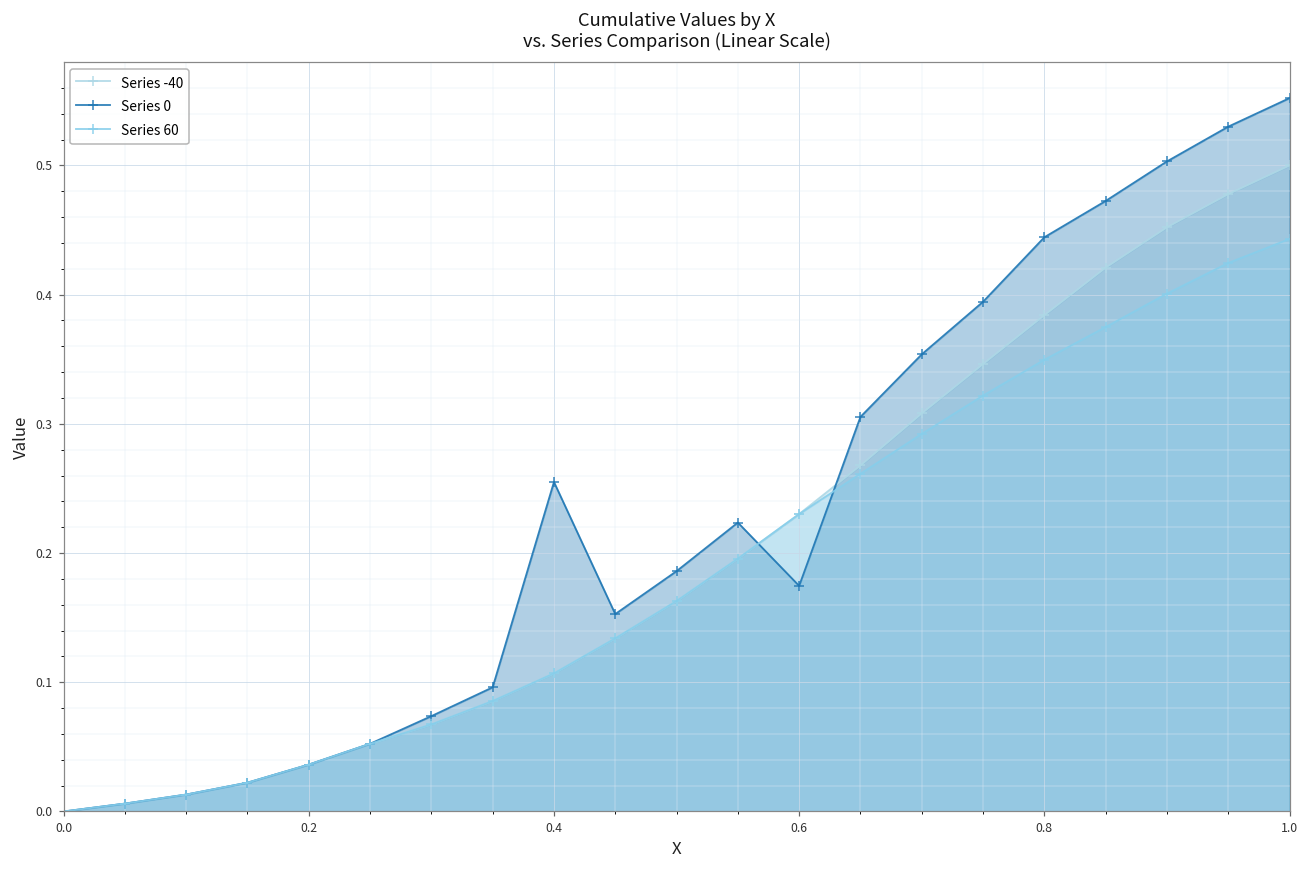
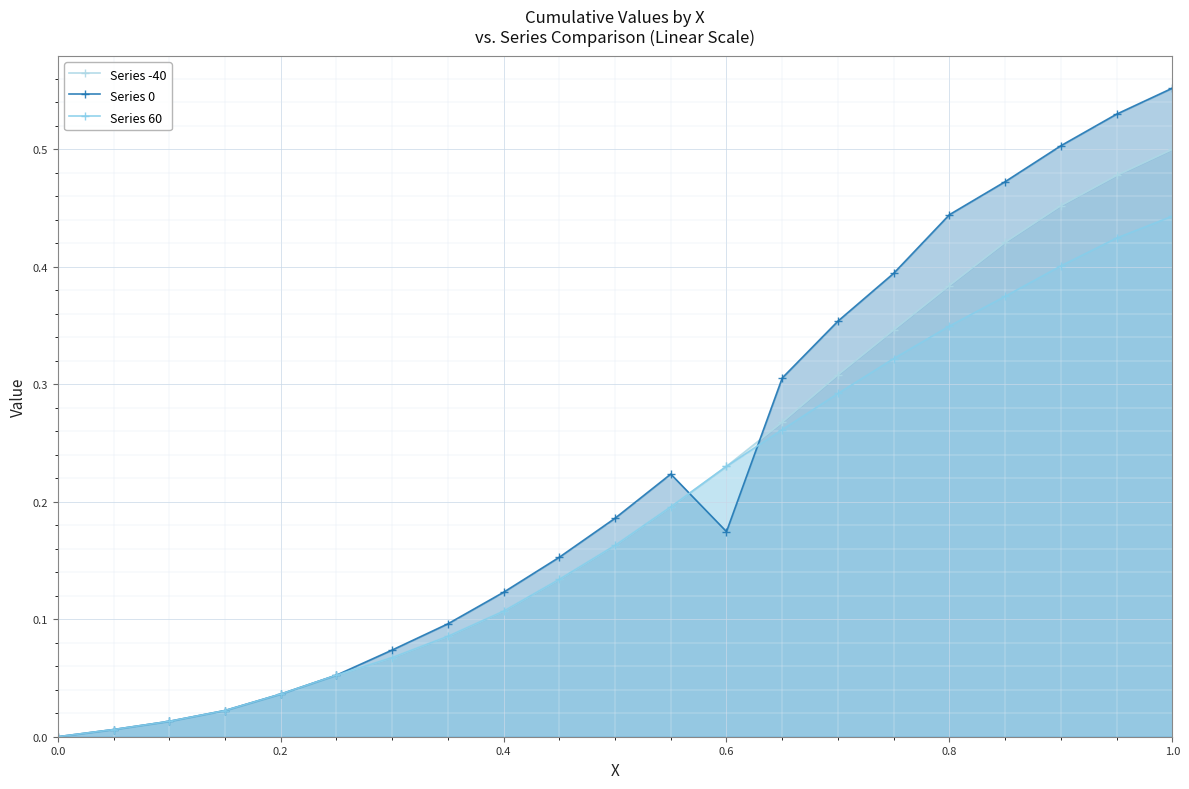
Series 0, 0.4: 0.255 -> 0.123
